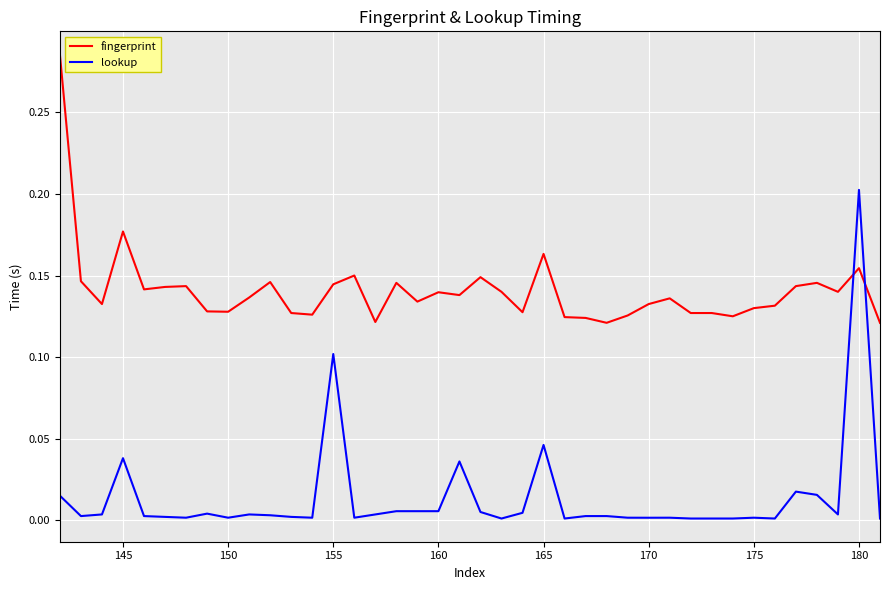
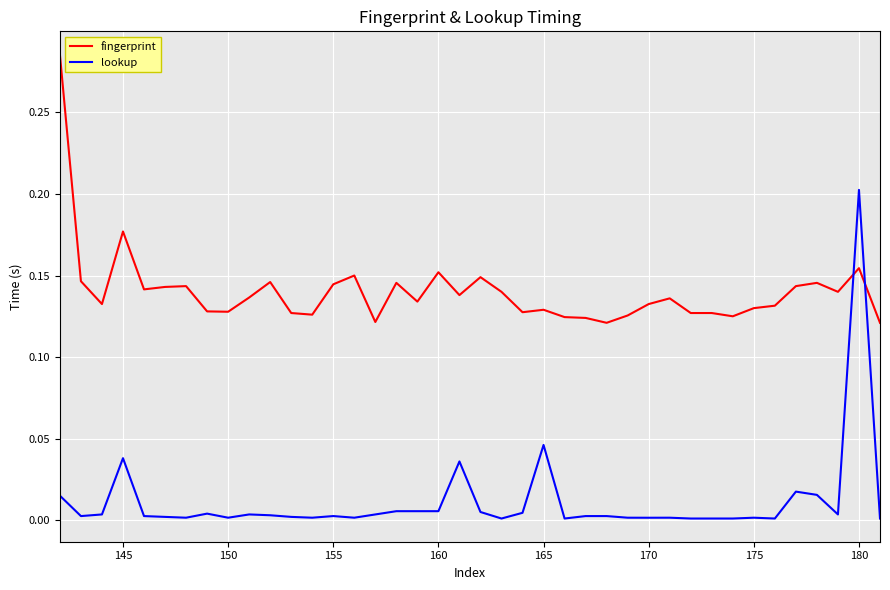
lookup, 155: 0.102 -> 0.003
fingerprint, 160: 0.140 -> 0.152
fingerprint, 165: 0.163 -> 0.129
